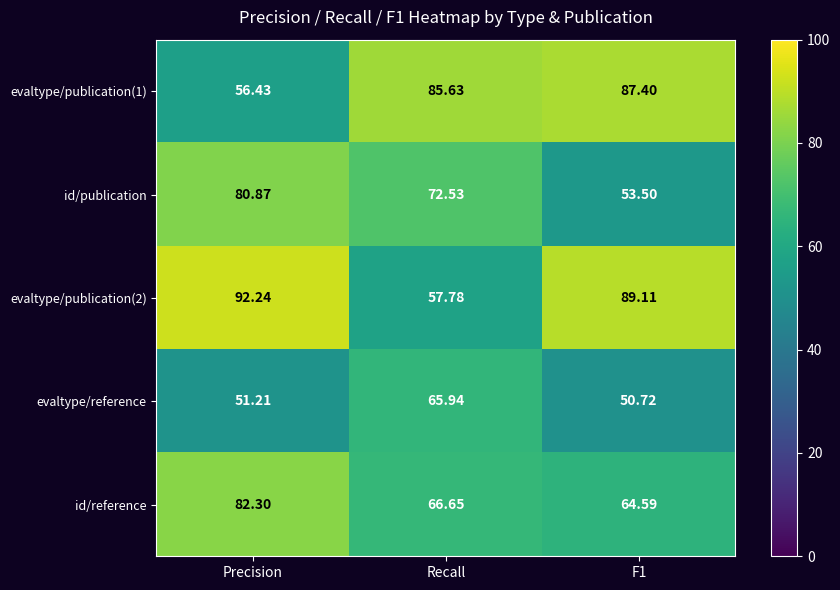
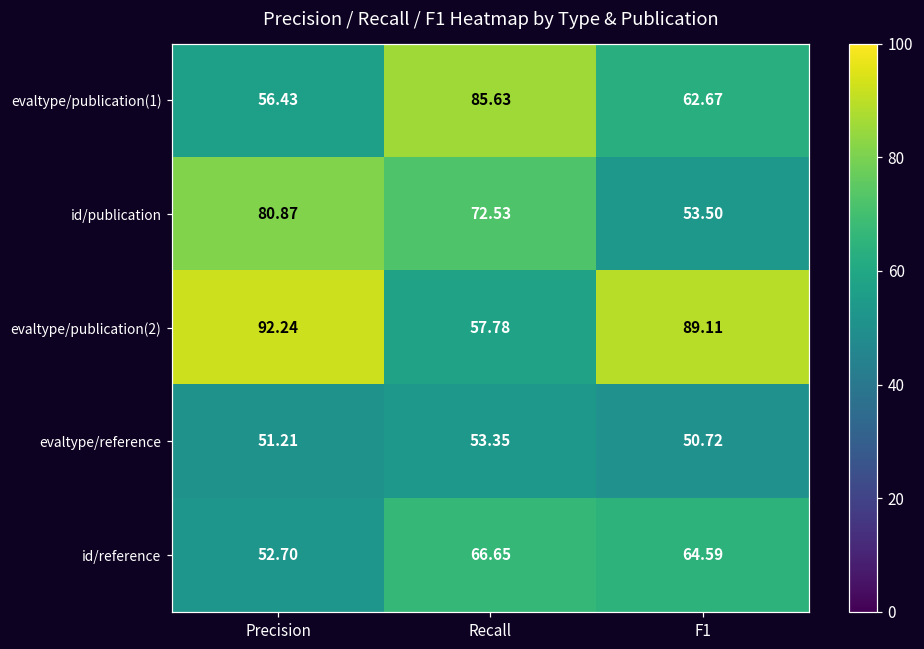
evaltype/publication(1), F1: 87.40 -> 62.67
evaltype/reference, Recall: 65.94 -> 53.35
id/reference, Precision: 82.30 -> 52.70
